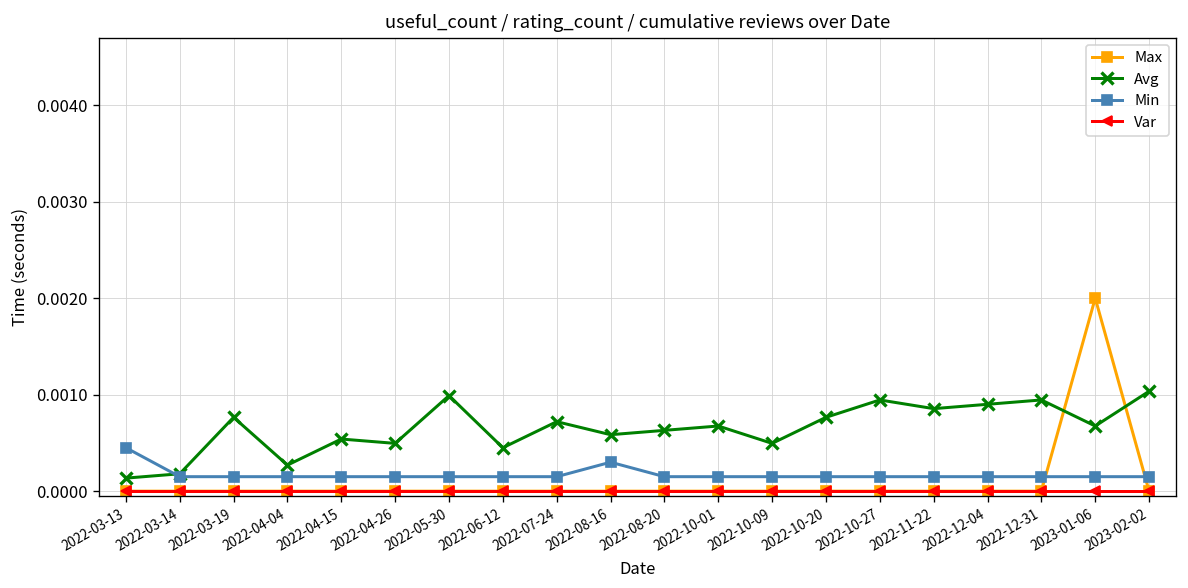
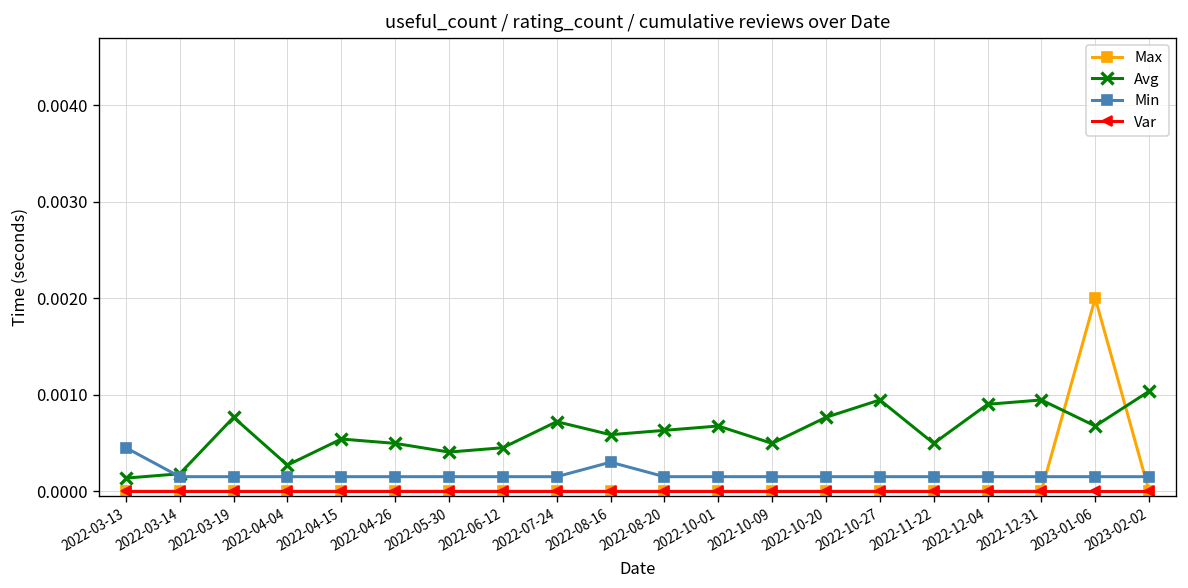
Avg, 2022-05-30: 0.0010 -> 0.0004
Avg, 2022-11-22: 0.0009 -> 0.0005
